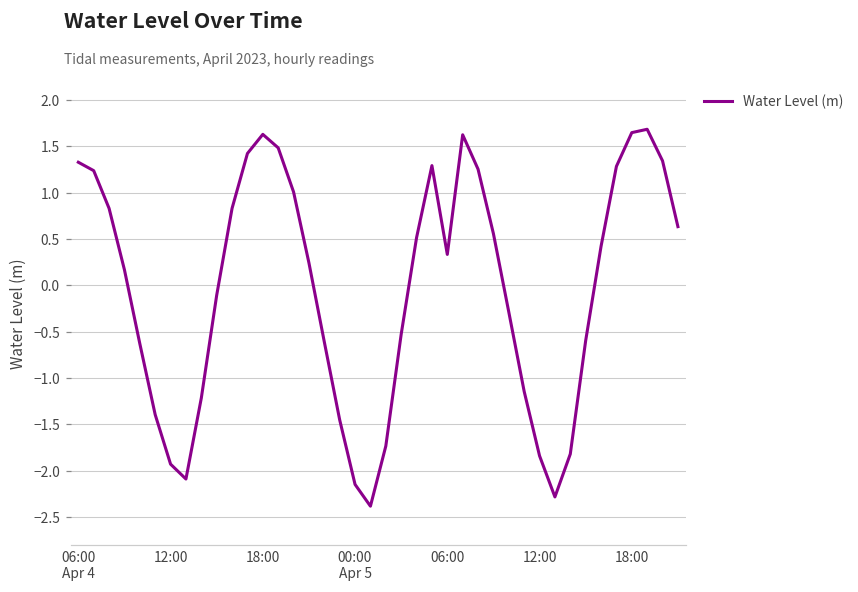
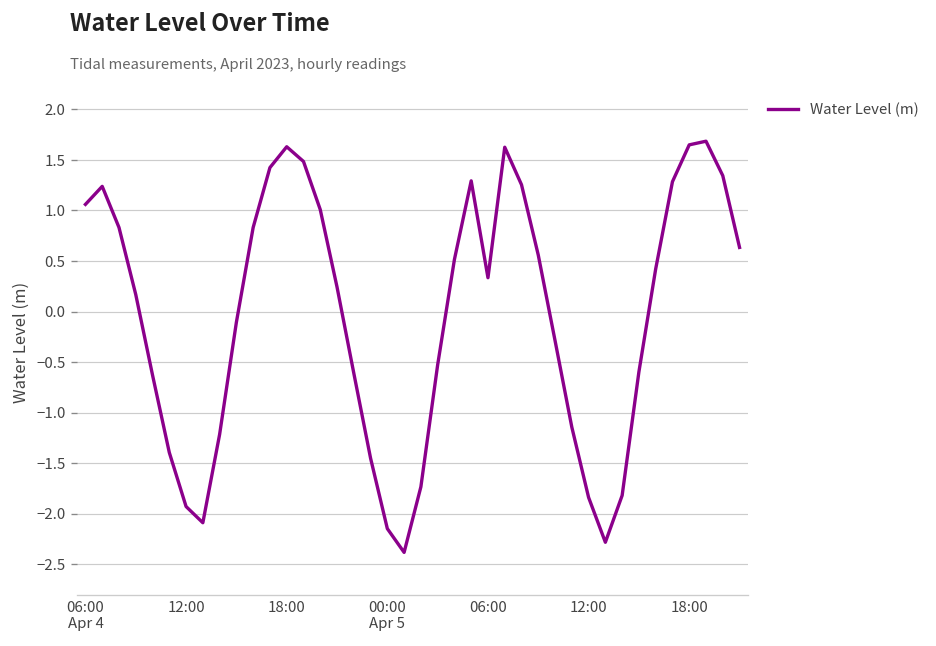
06:00 Apr 4: 1.3 -> 1.1
